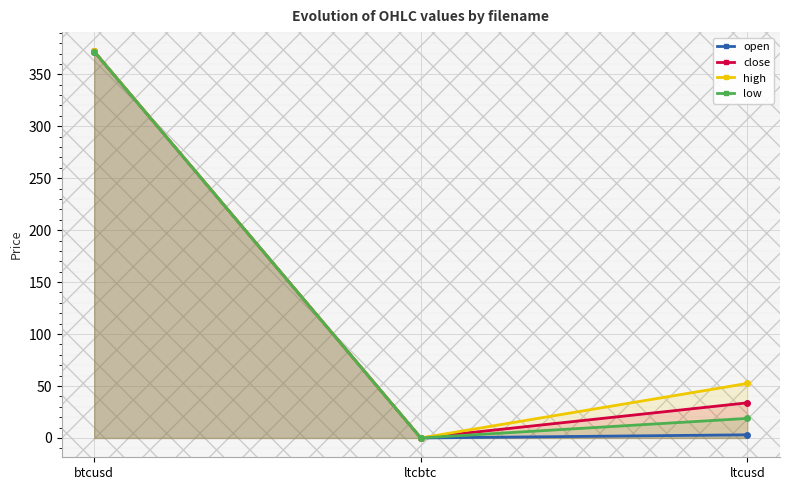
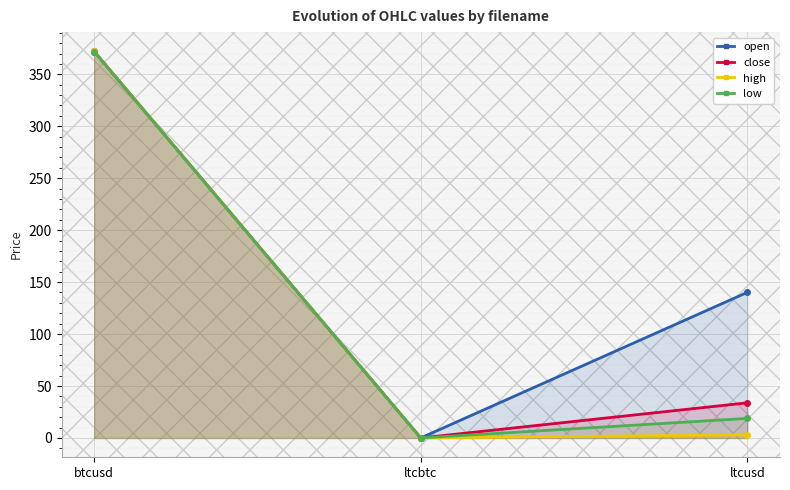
open, ltcusd: 3 -> 140
high, ltcusd: 52 -> 3
